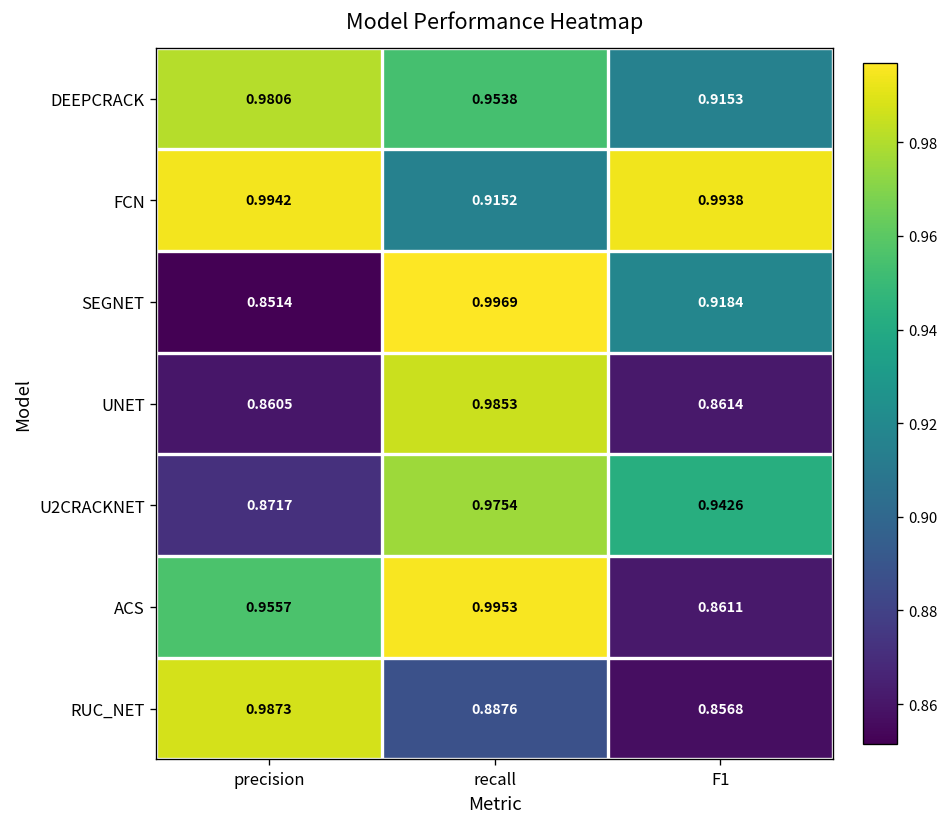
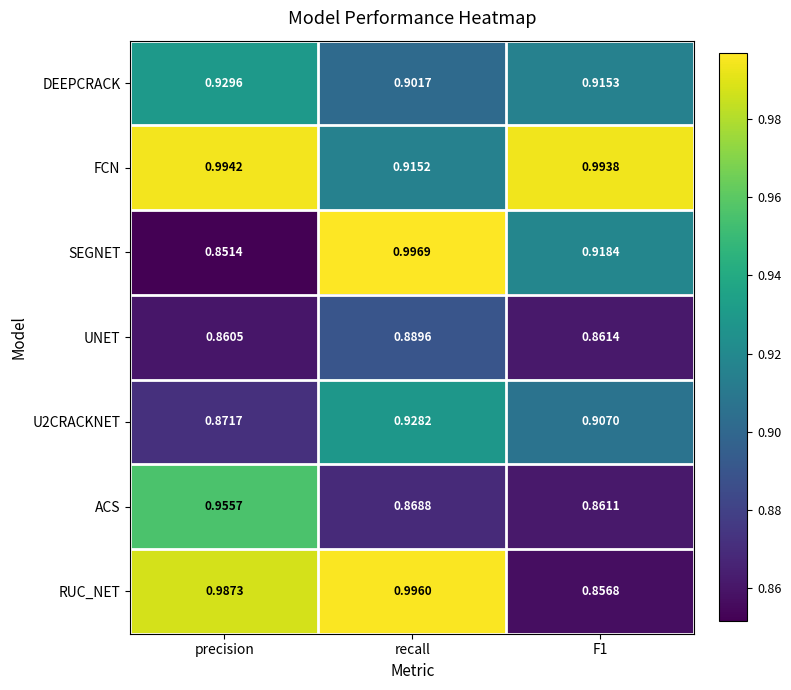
DEEPCRACK, precision: 0.9806 -> 0.9296
DEEPCRACK, recall: 0.9538 -> 0.9017
UNET, recall: 0.9853 -> 0.8896
U2CRACKNET, recall: 0.9754 -> 0.9282
U2CRACKNET, F1: 0.9426 -> 0.9070
ACS, recall: 0.9953 -> 0.8688
RUC_NET, recall: 0.8876 -> 0.9960
